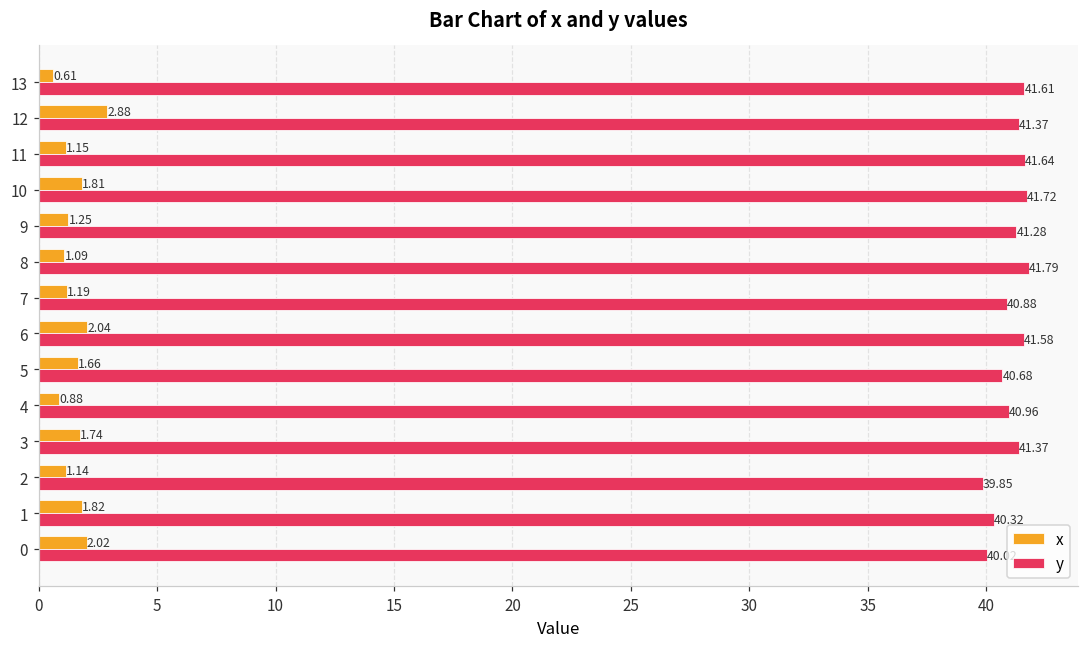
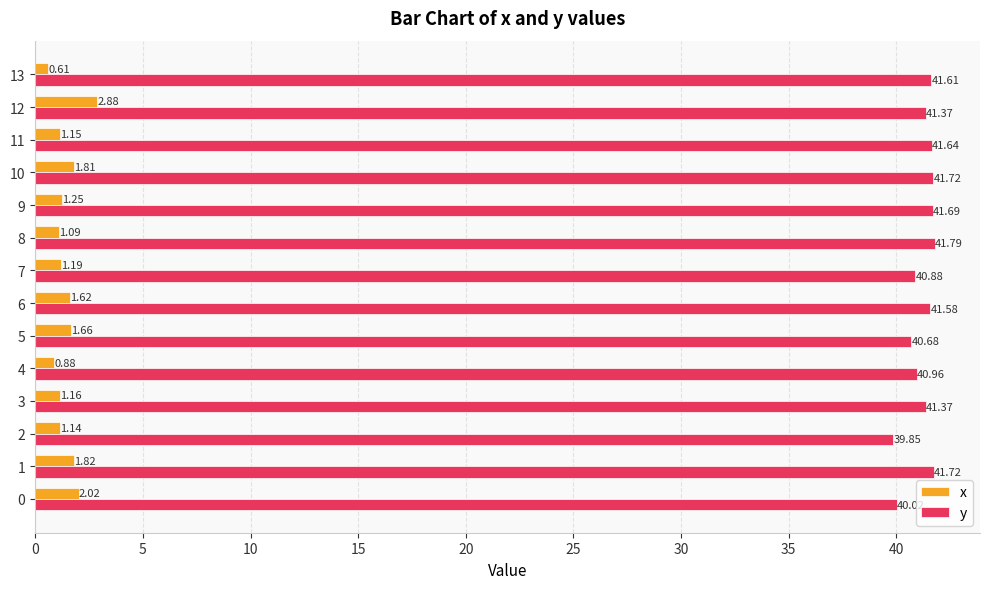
y, 9: 41.28 -> 41.69
x, 6: 2.04 -> 1.62
x, 3: 1.74 -> 1.16
y, 1: 40.32 -> 41.72
